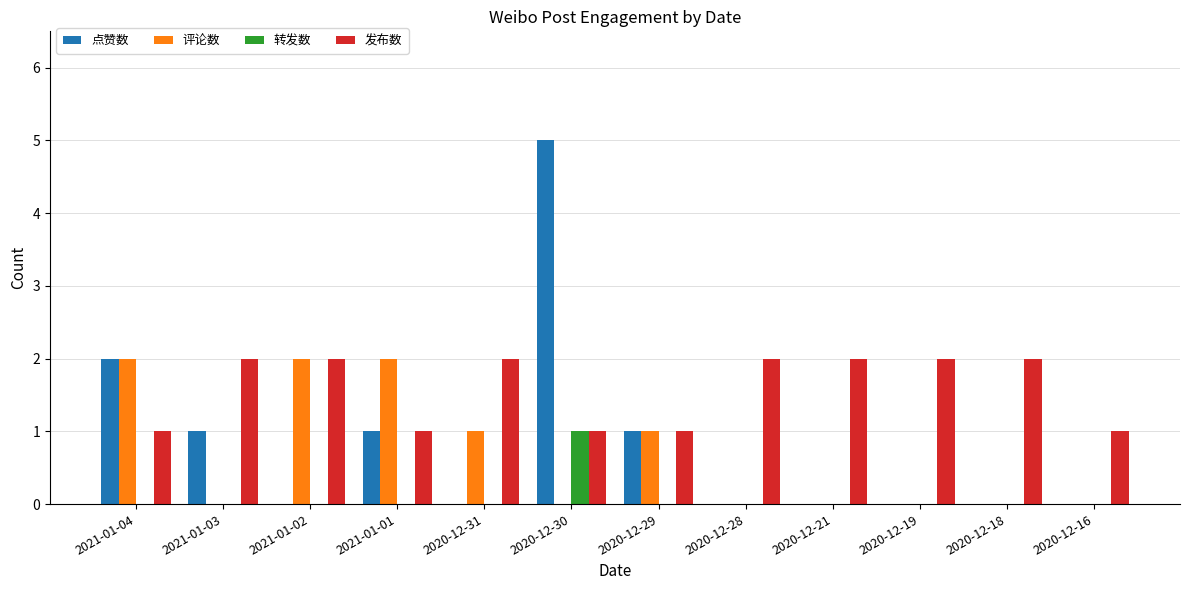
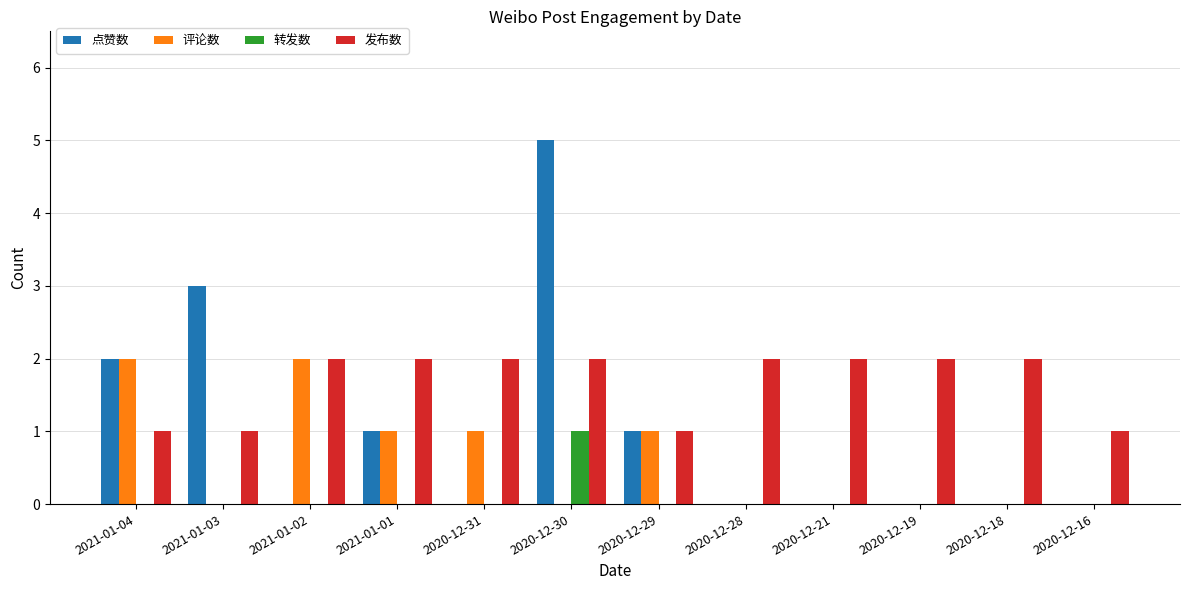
点赞数, 2021-01-03: 1 -> 3
发布数, 2021-01-03: 2 -> 1
评论数, 2021-01-01: 2 -> 1
发布数, 2021-01-01: 1 -> 2
发布数, 2020-12-30: 1 -> 2
